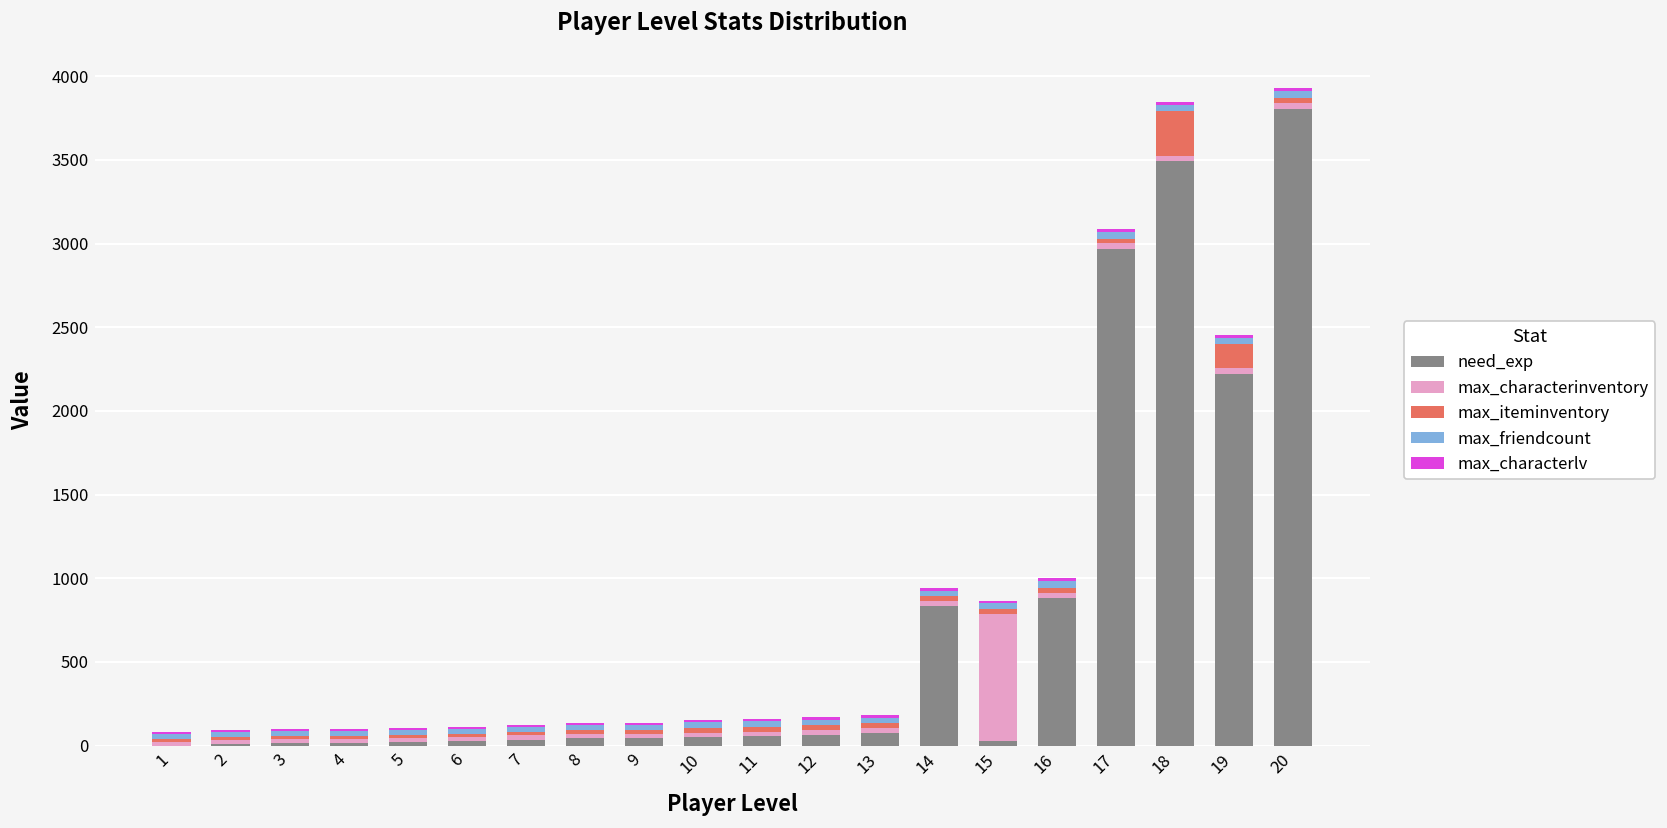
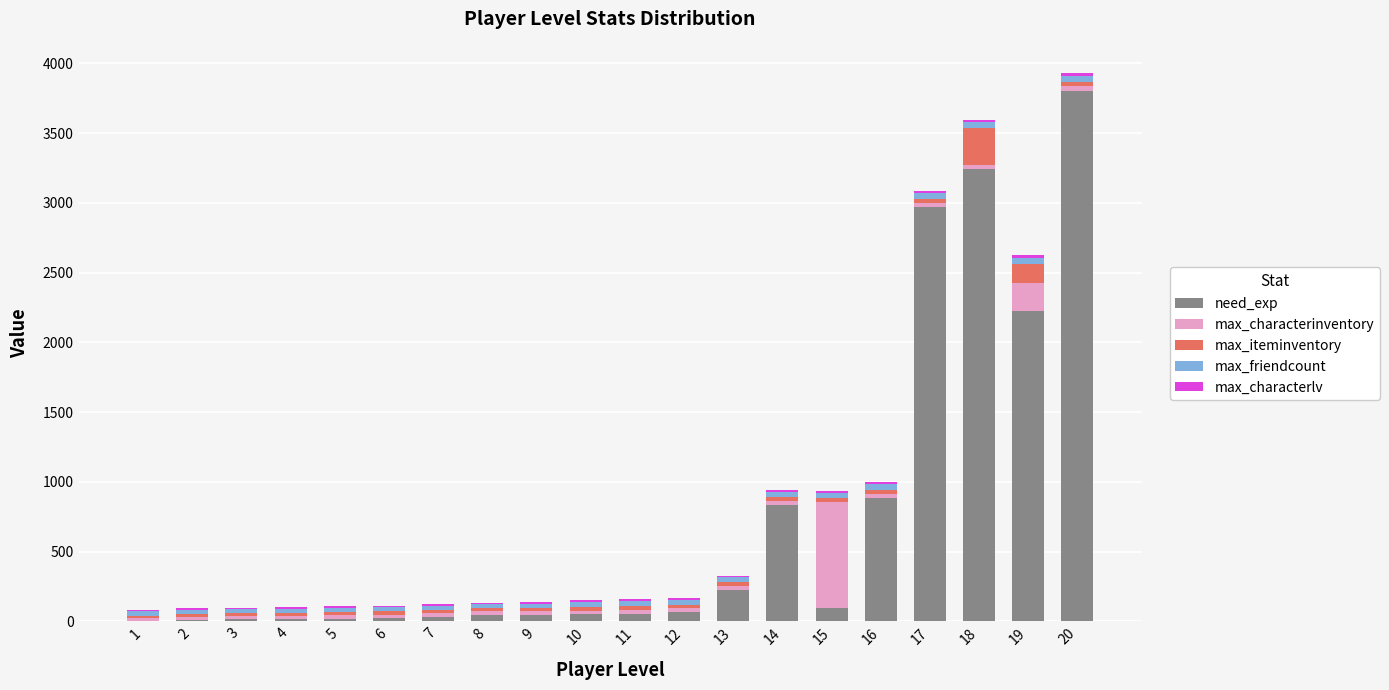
need_exp, 13: 80 -> 220
need_exp, 15: 30 -> 100
need_exp, 18: 3490 -> 3240
max_characterinventory, 19: 30 -> 200
